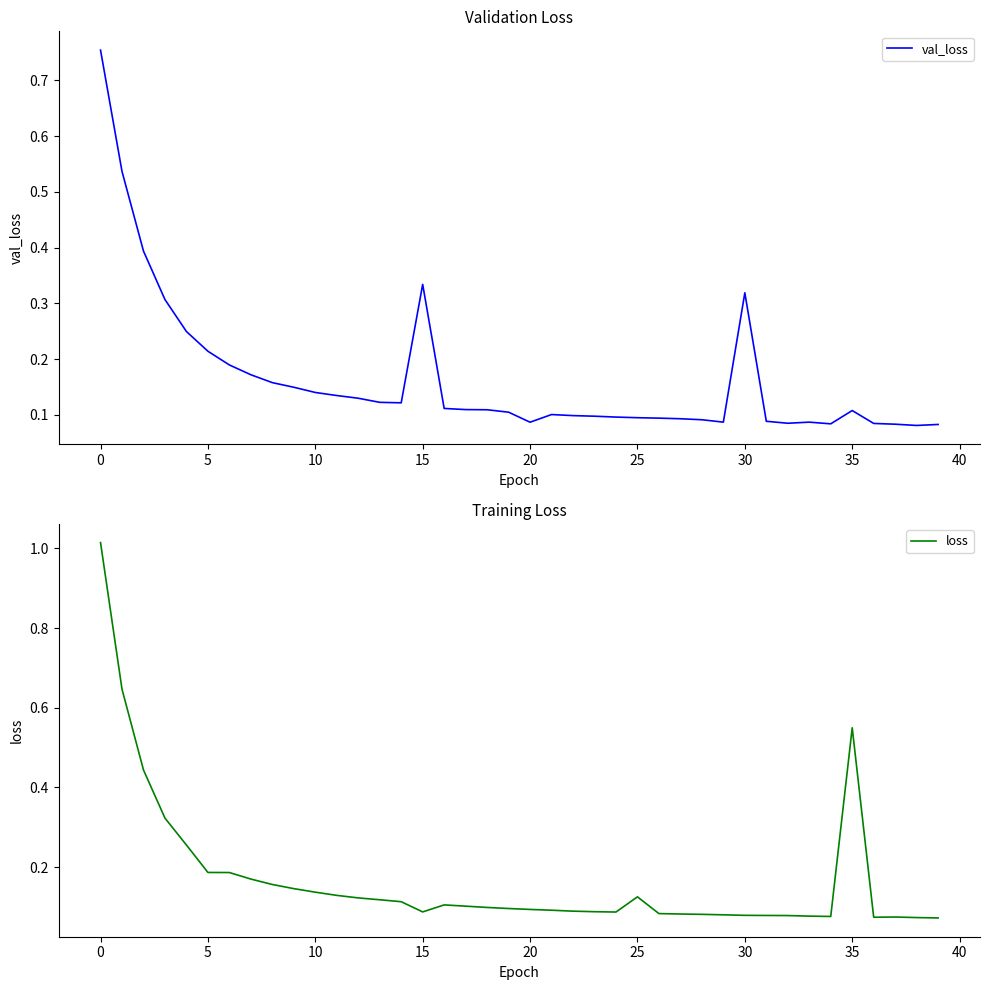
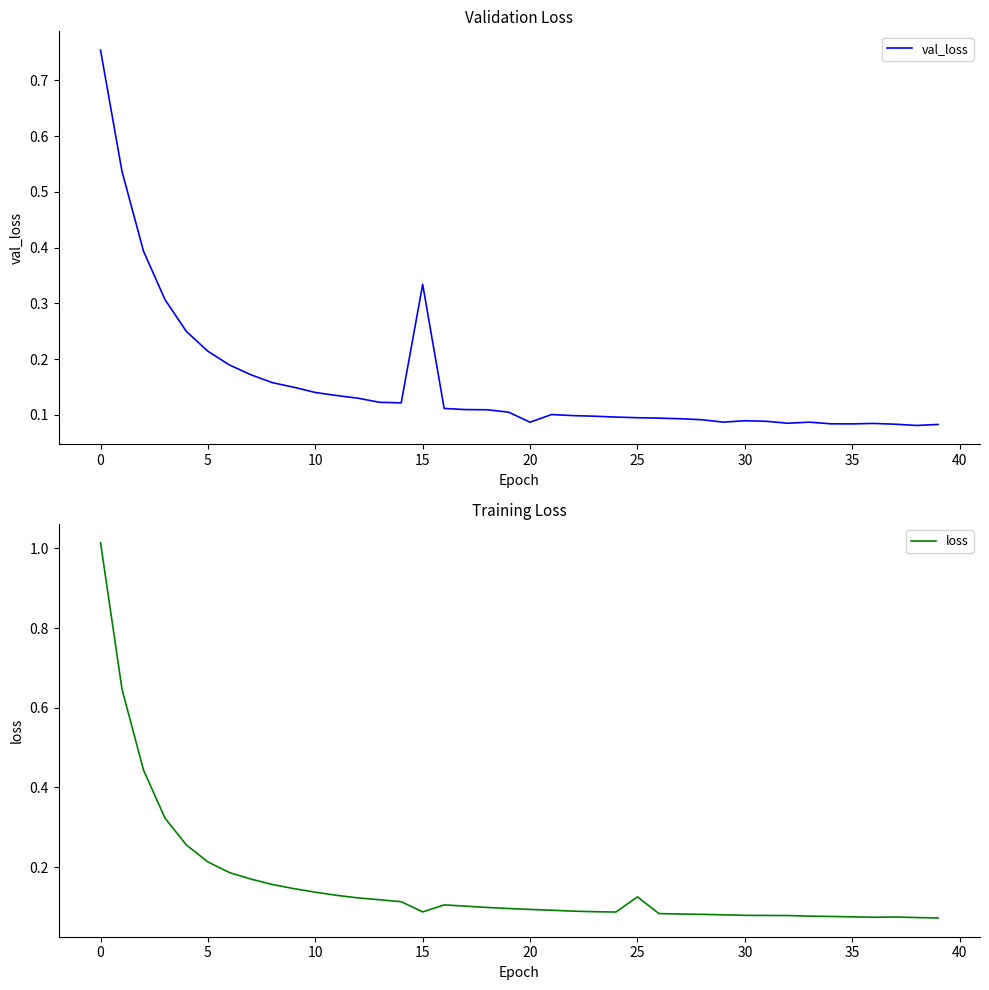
Validation Loss, 30: 0.32 -> 0.09
Validation Loss, 35: 0.11 -> 0.08
Training Loss, 5: 0.19 -> 0.21
Training Loss, 35: 0.55 -> 0.08
